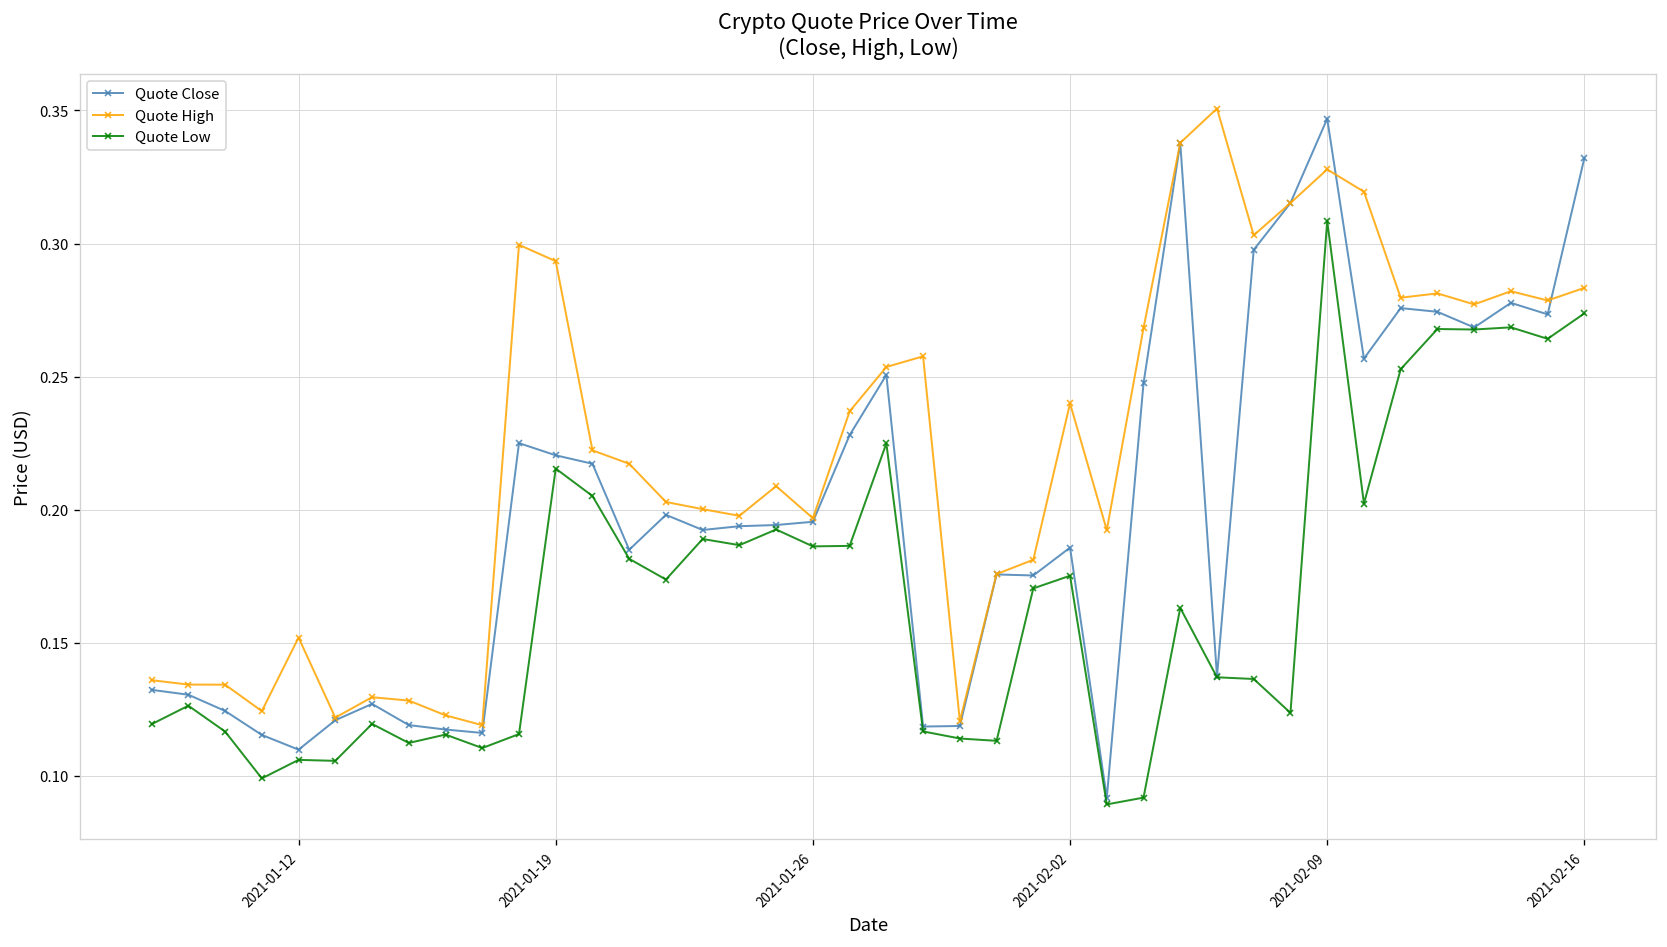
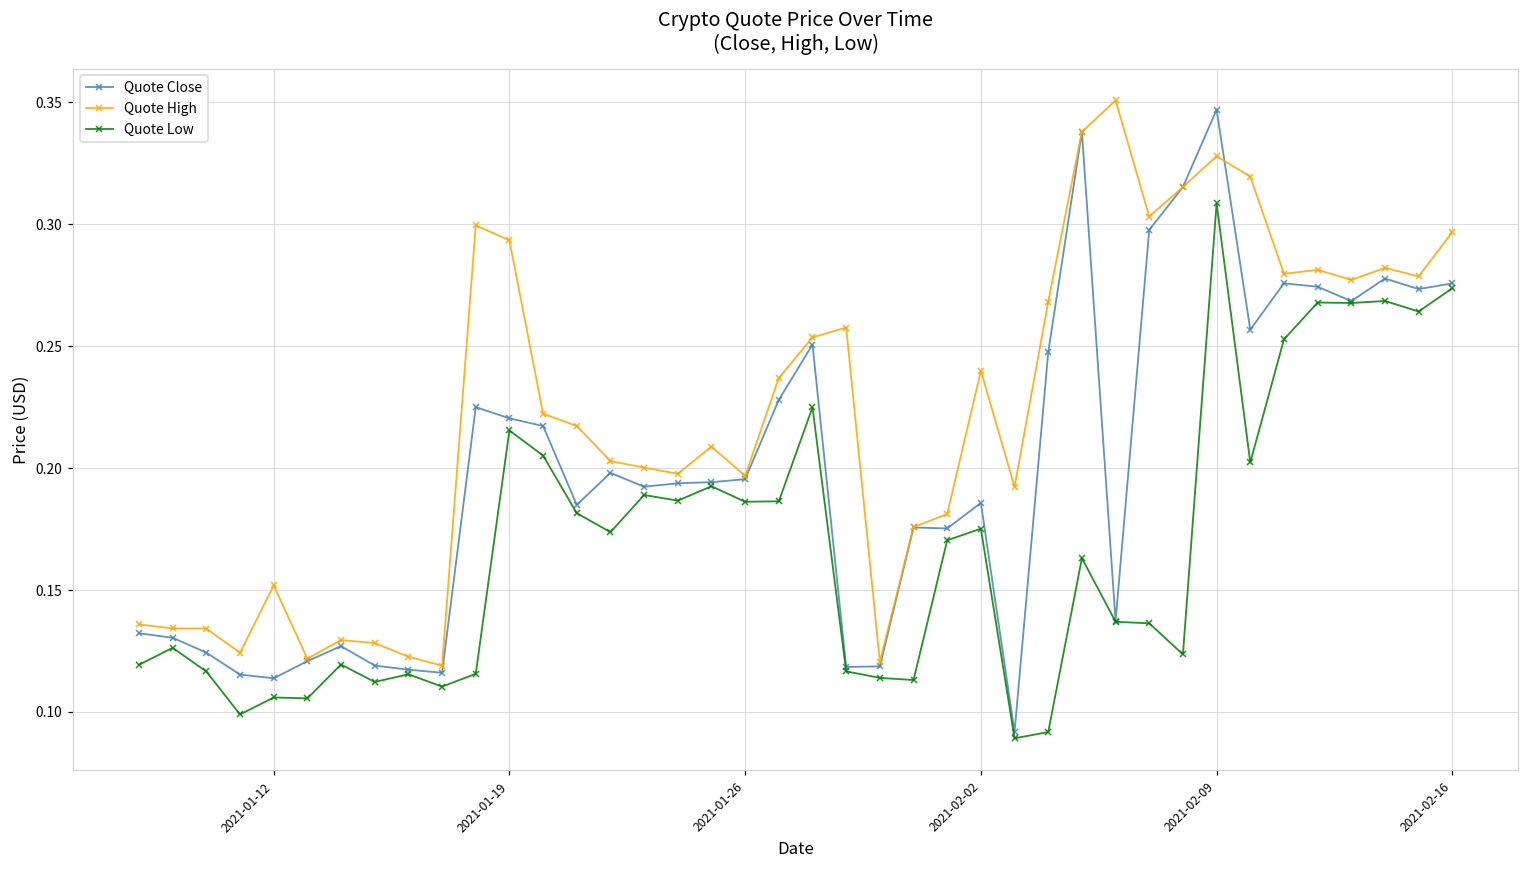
Quote Close, 2021-01-12: 0.110 -> 0.114
Quote Close, 2021-02-16: 0.332 -> 0.276
Quote High, 2021-02-16: 0.283 -> 0.297
